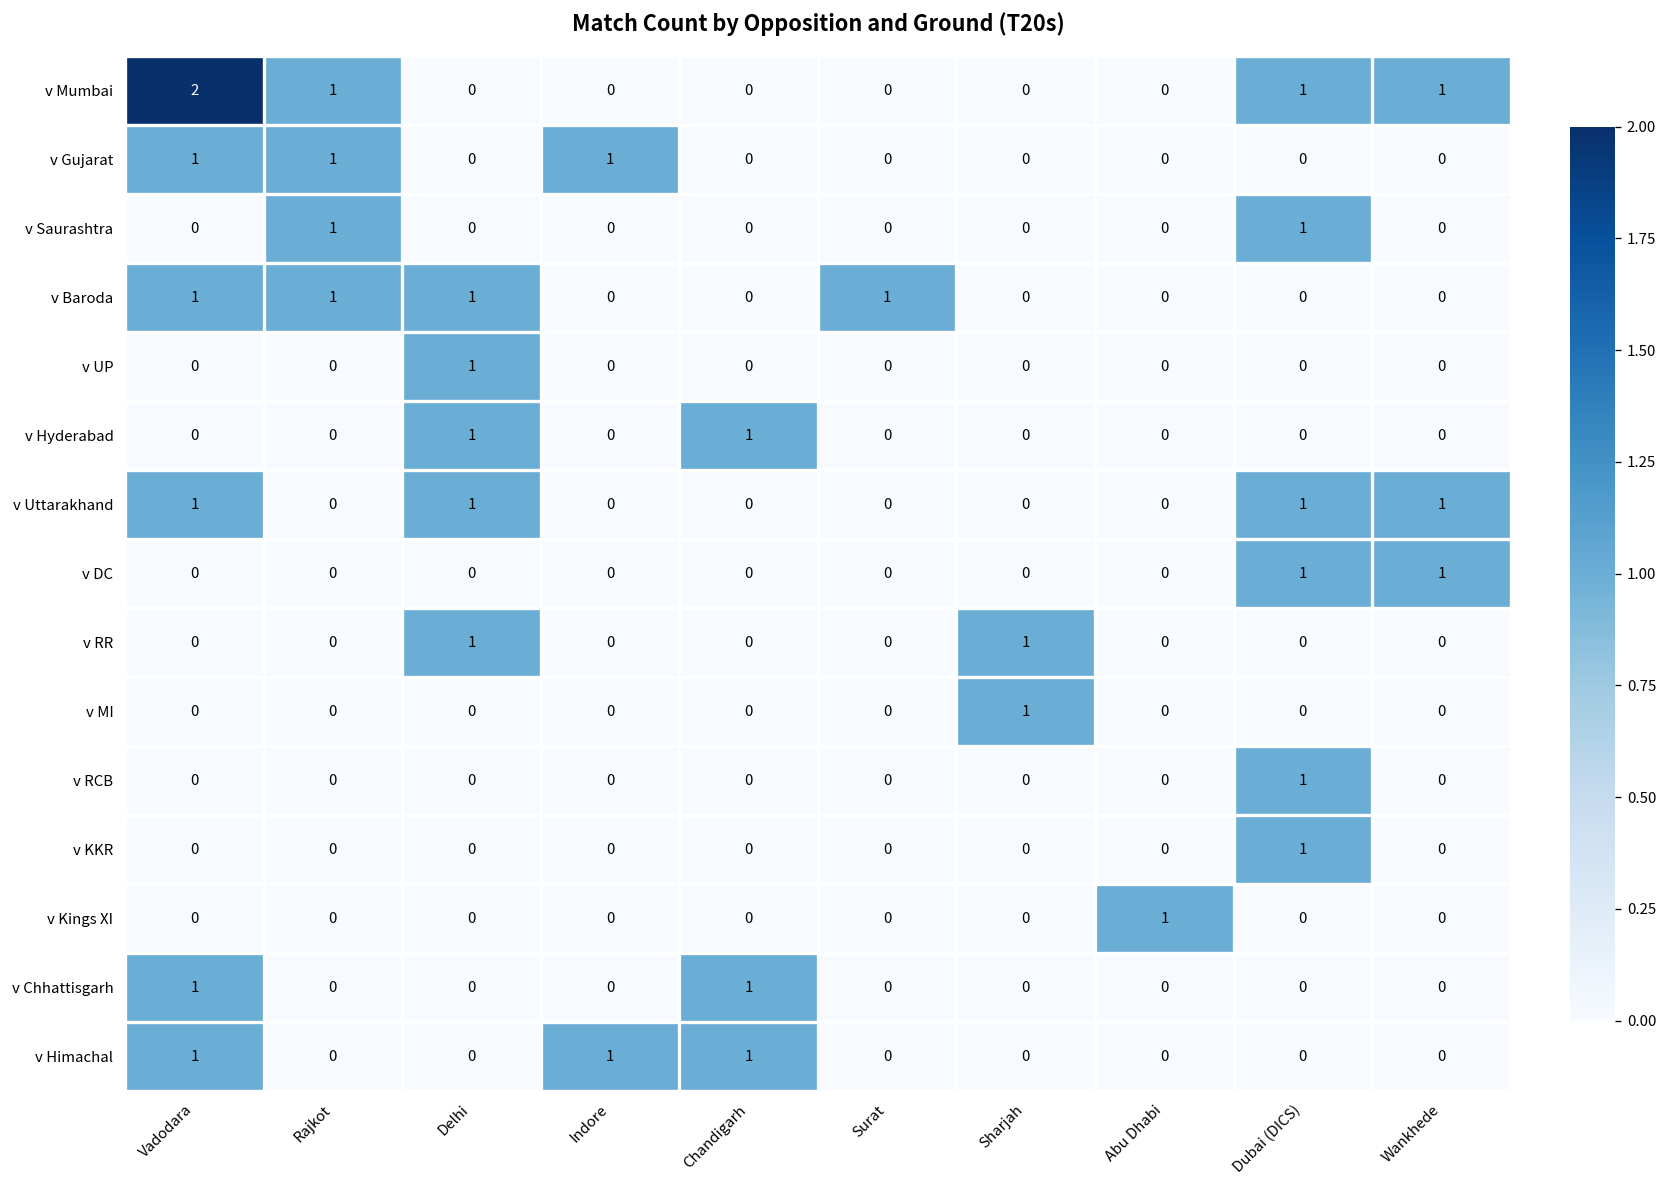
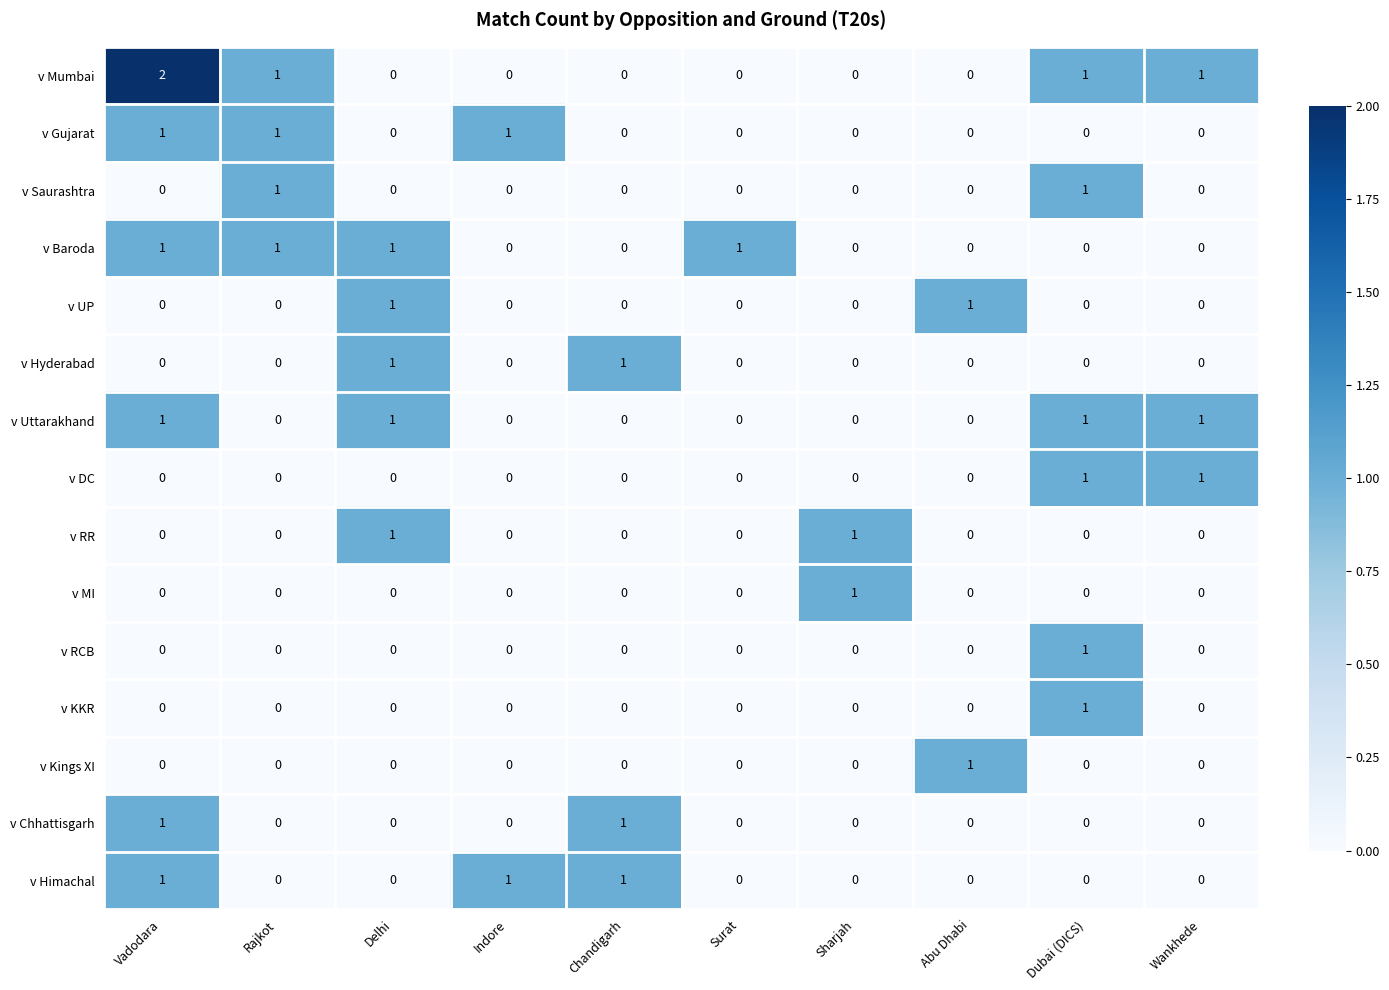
v UP, Abu Dhabi: 0 -> 1
